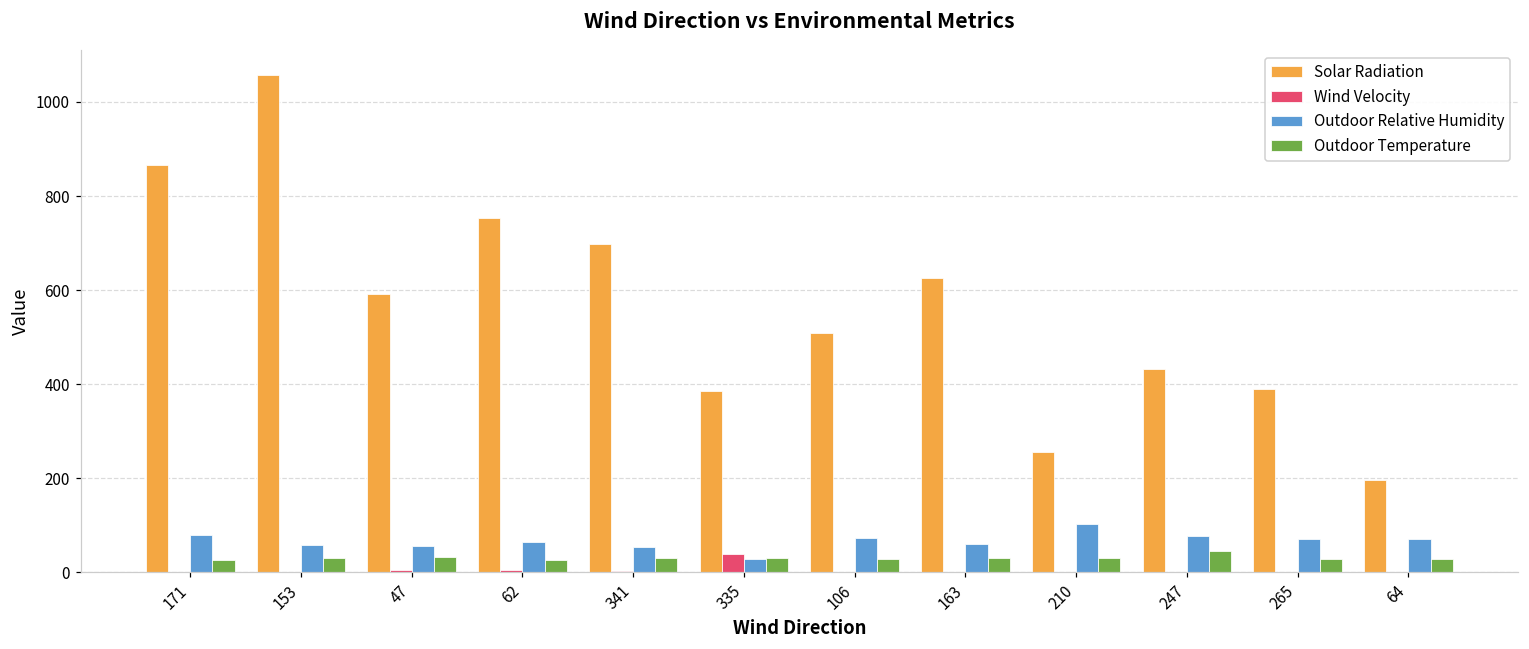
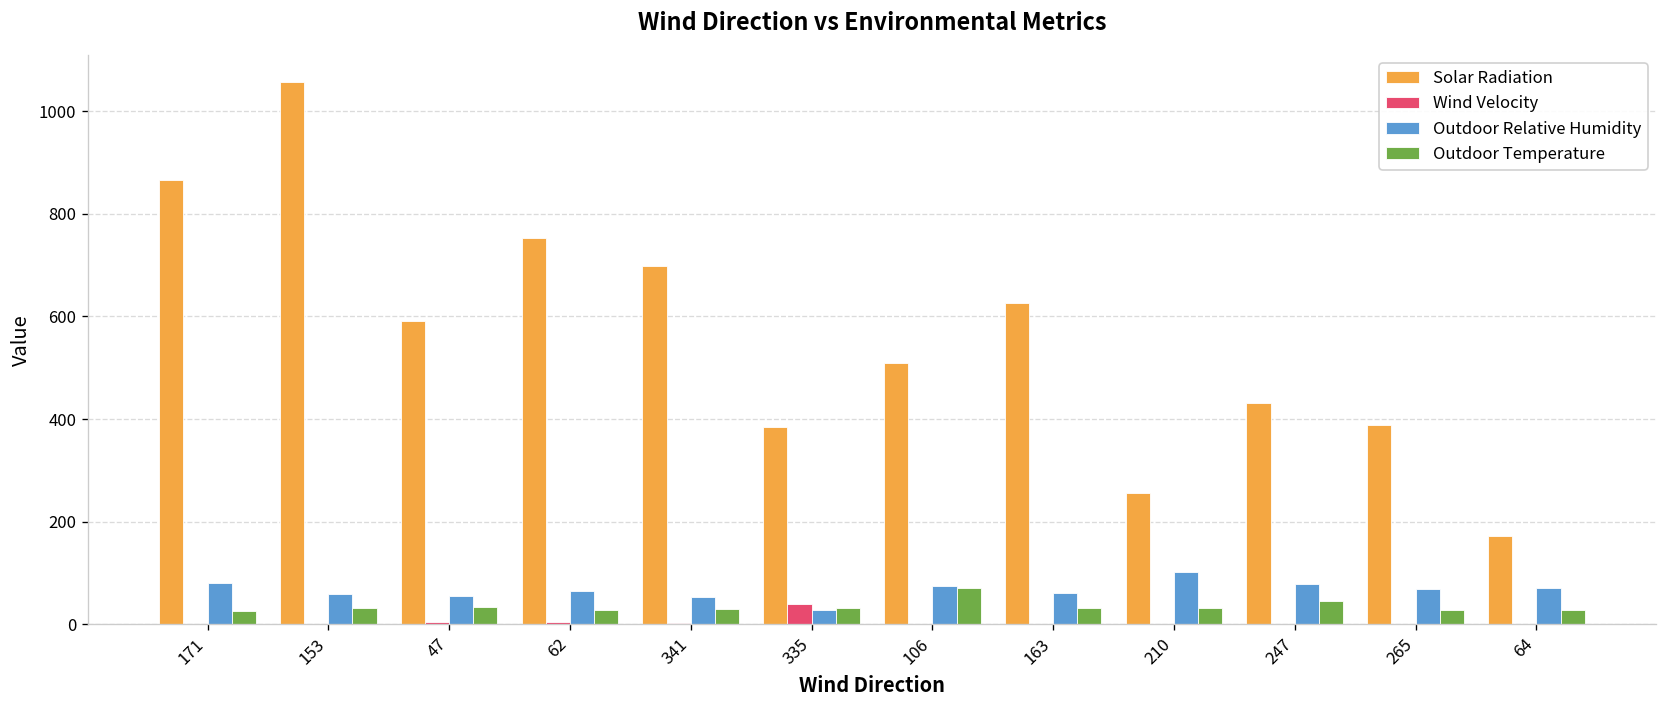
Outdoor Temperature, 106: 30 -> 70
Solar Radiation, 64: 200 -> 170
